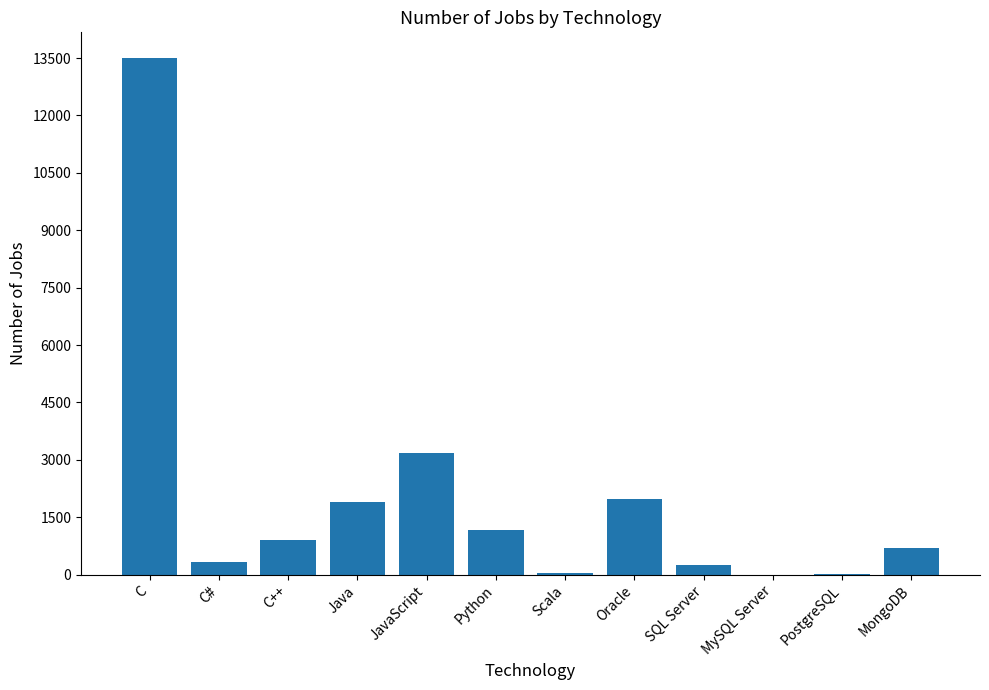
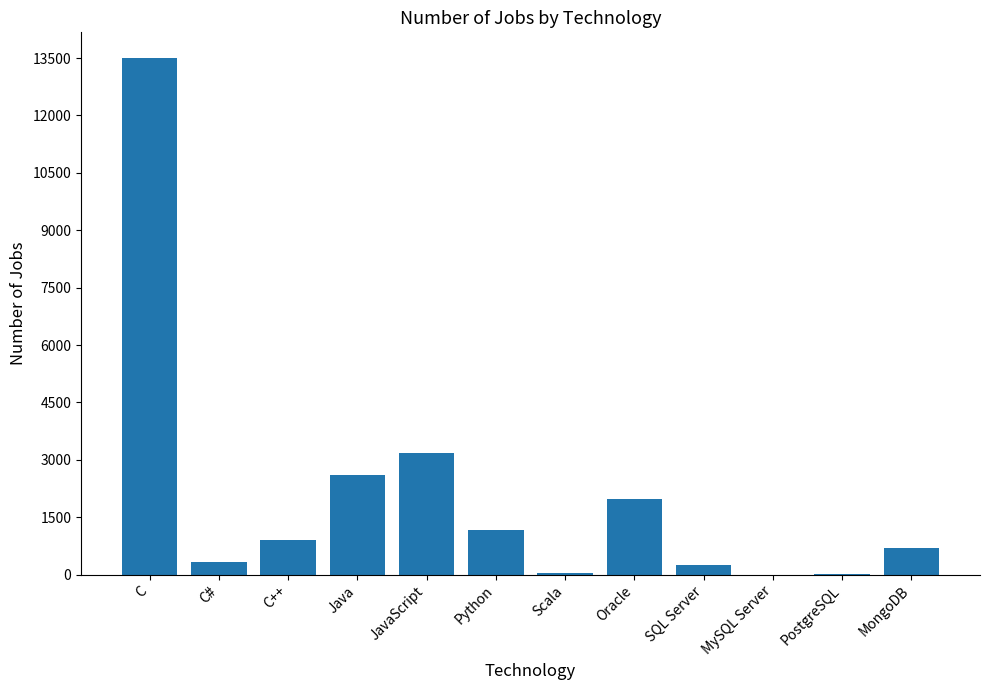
Java: 1900 -> 2600
